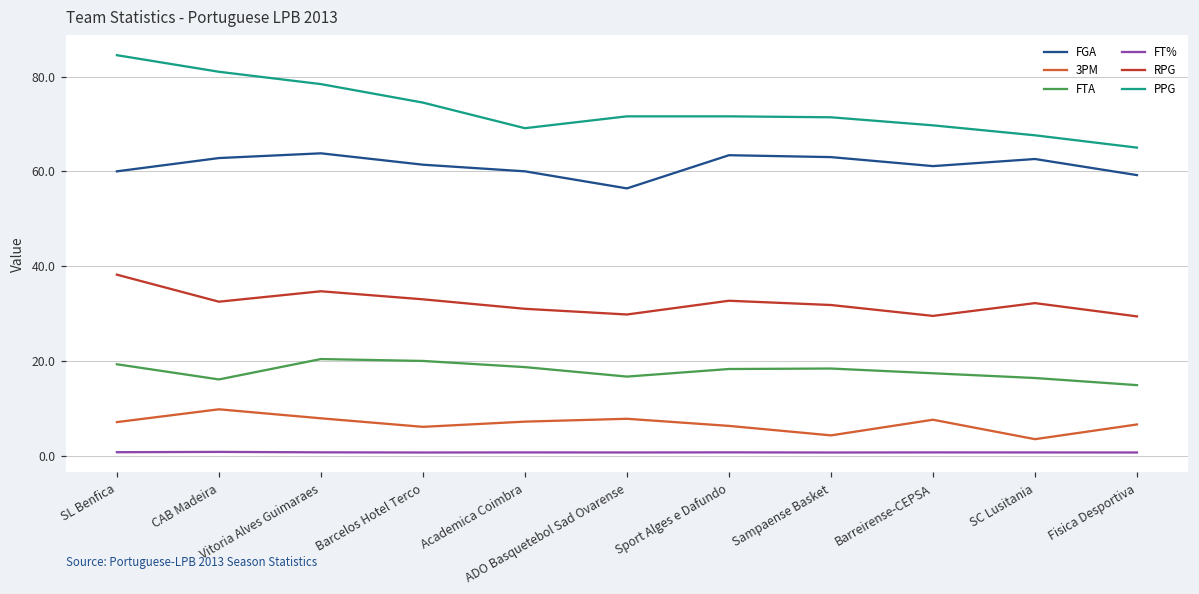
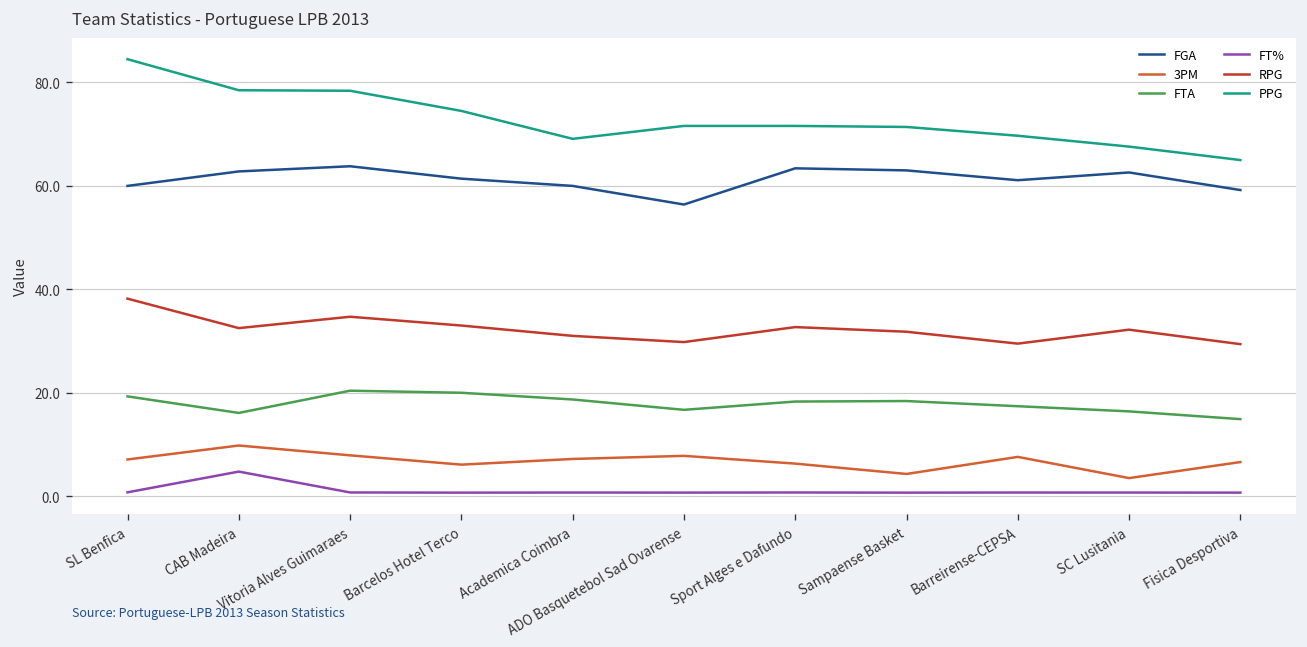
FT%, CAB Madeira: 1 -> 5
PPG, CAB Madeira: 81 -> 79
